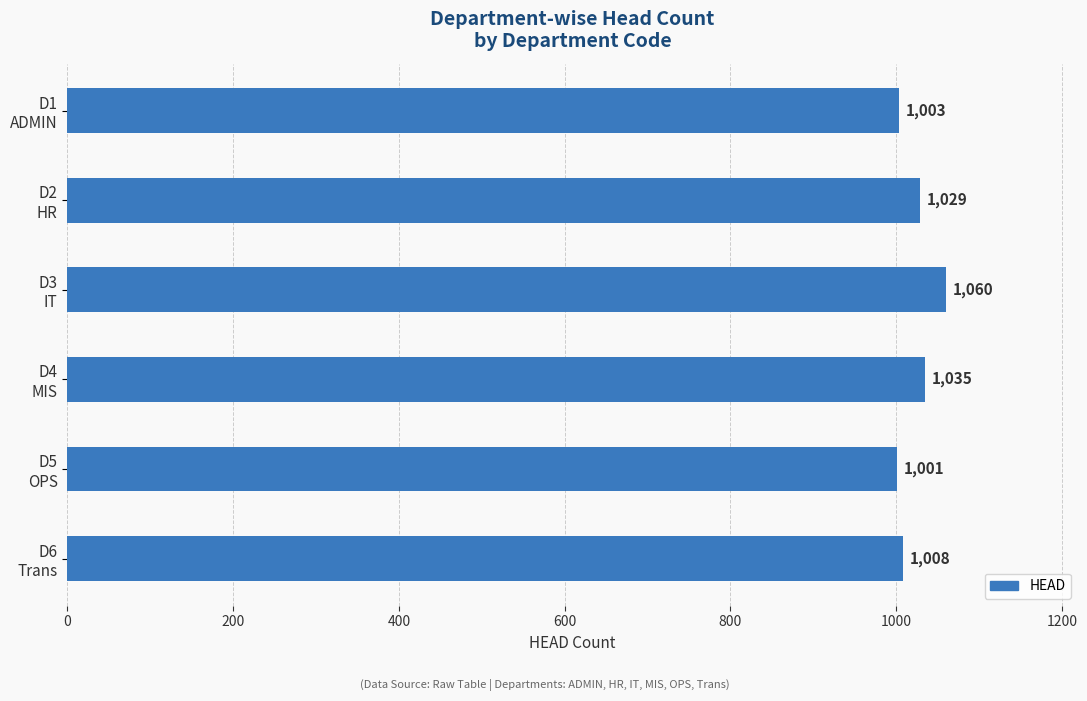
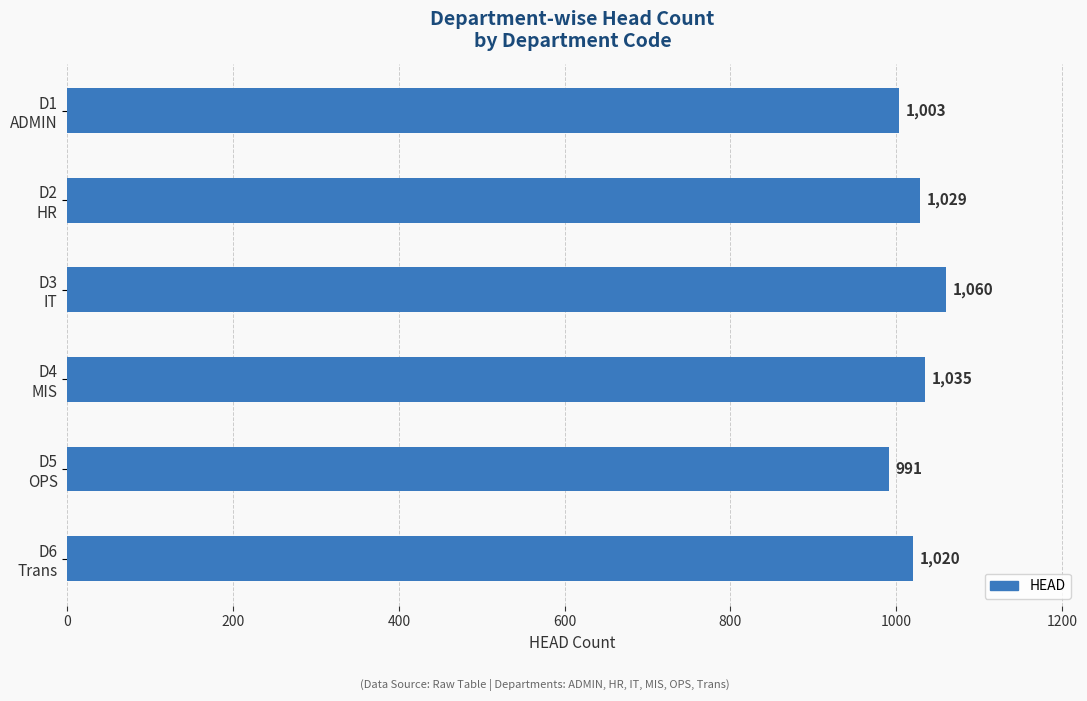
D5 OPS: 1,001 -> 991
D6 Trans: 1,008 -> 1,020
